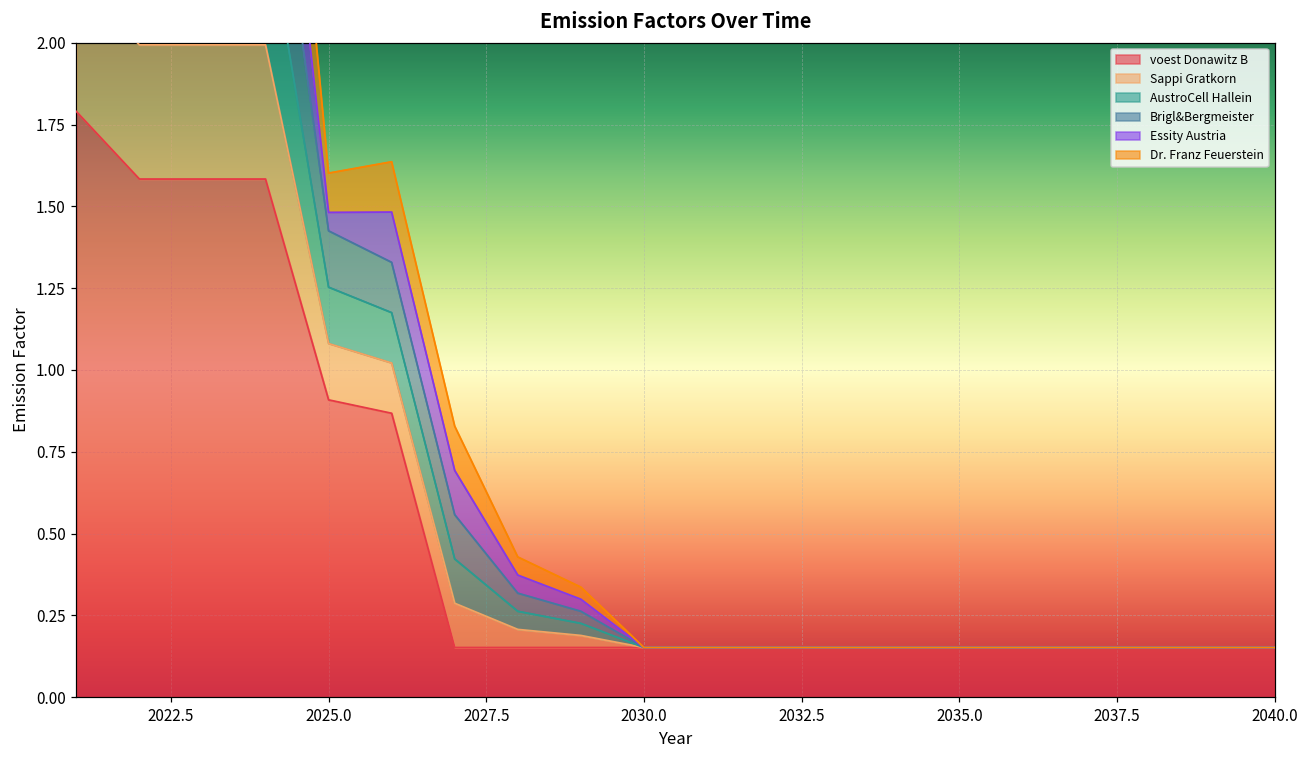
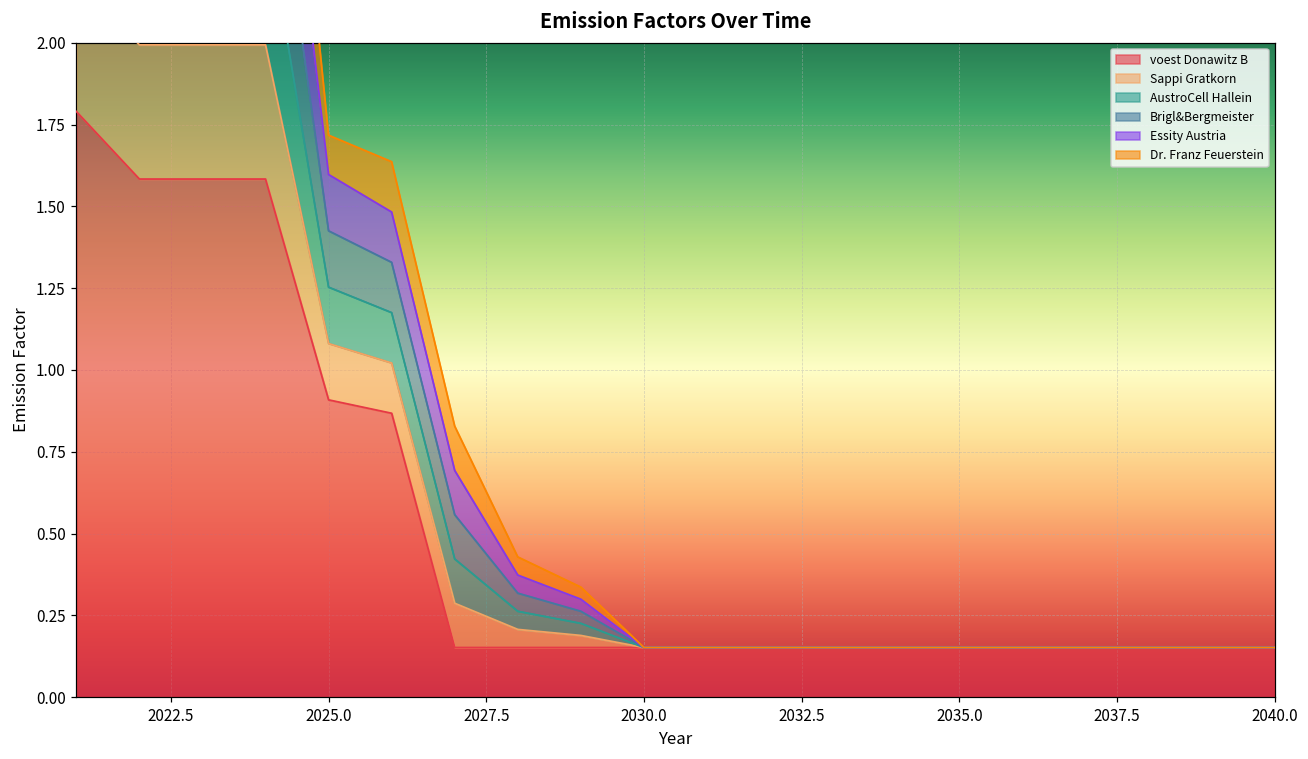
Essity Austria, 2025.0: 0.06 -> 0.17
